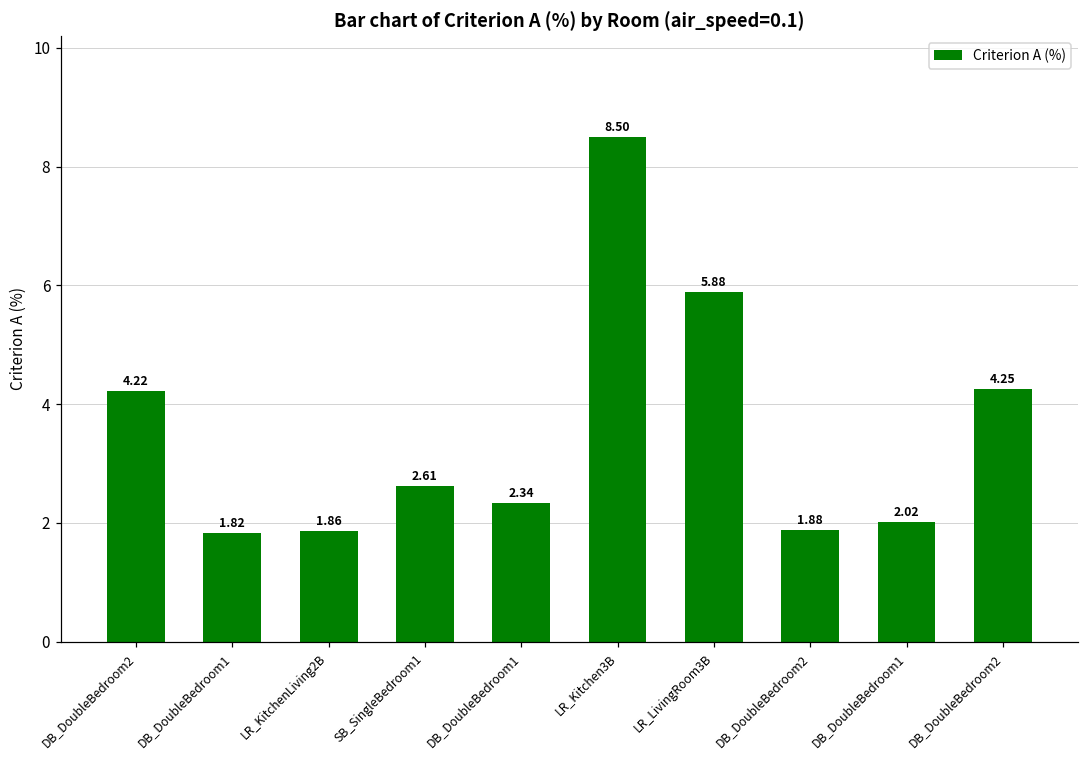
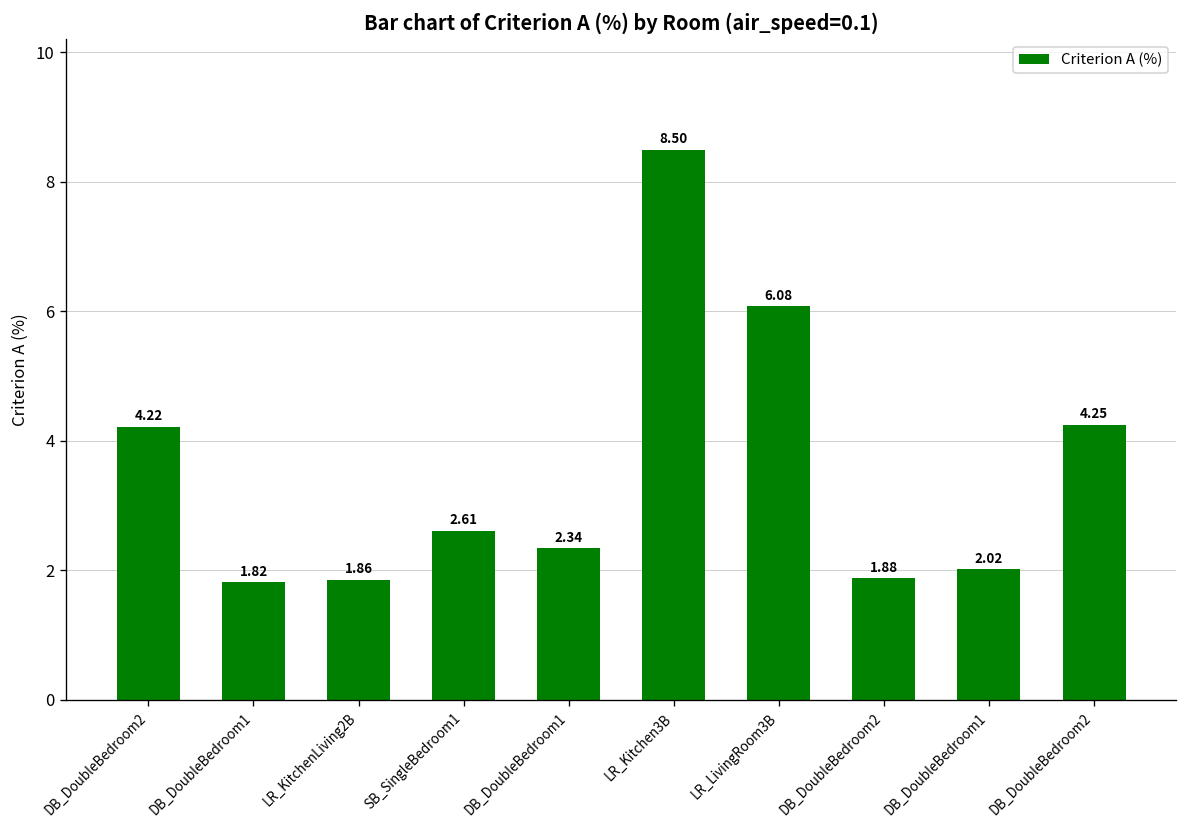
LR_LivingRoom3B: 5.88 -> 6.08
